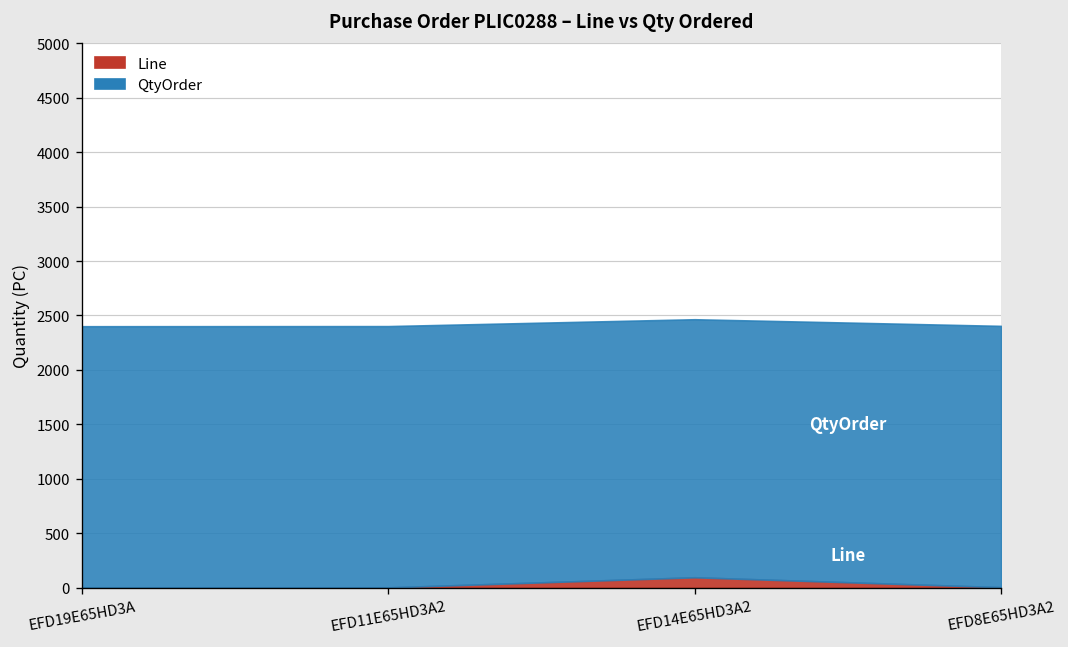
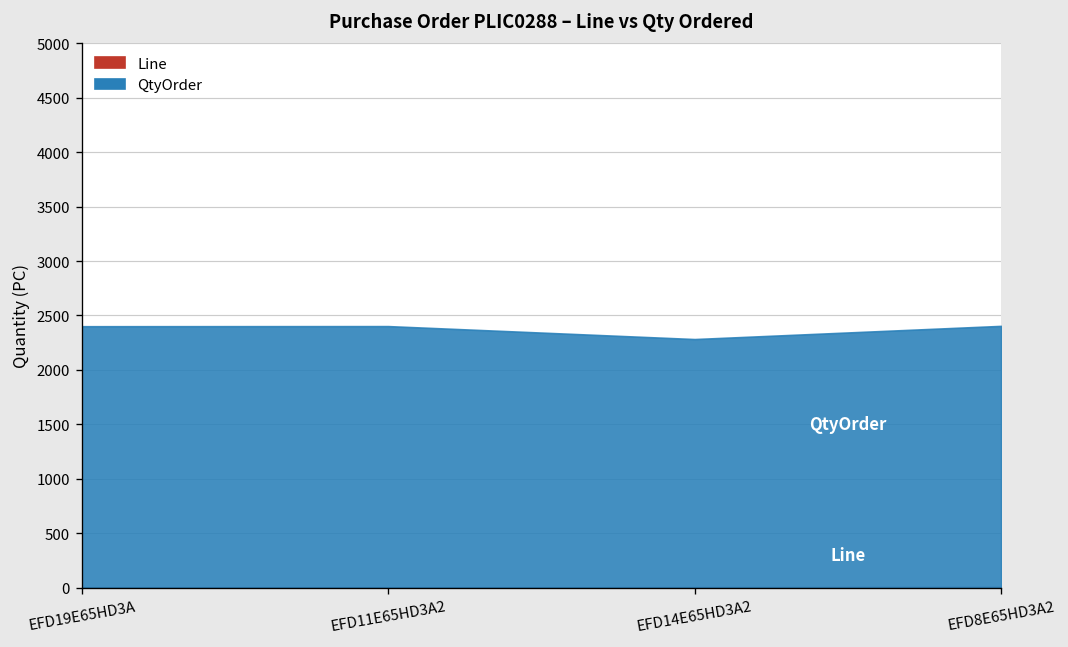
Line, EFD14E65HD3A2: 100 -> 0
QtyOrder, EFD14E65HD3A2: 2400 -> 2300
